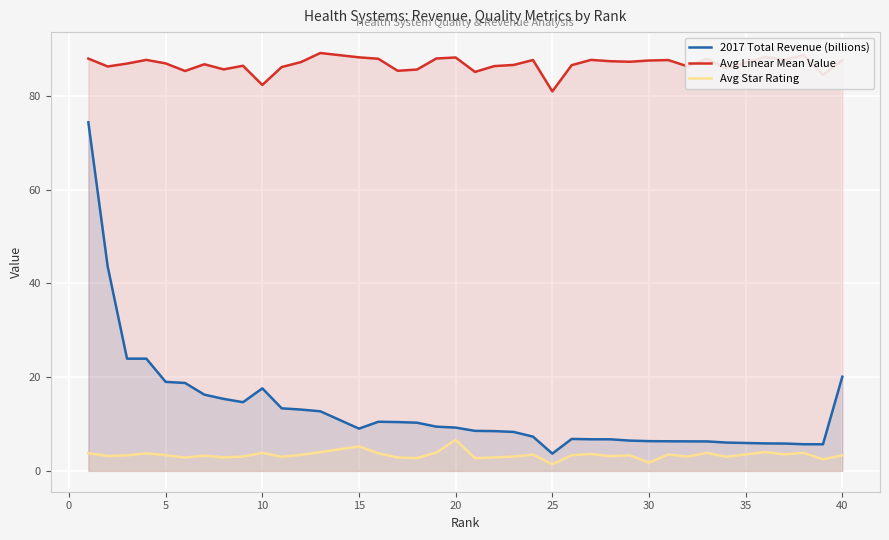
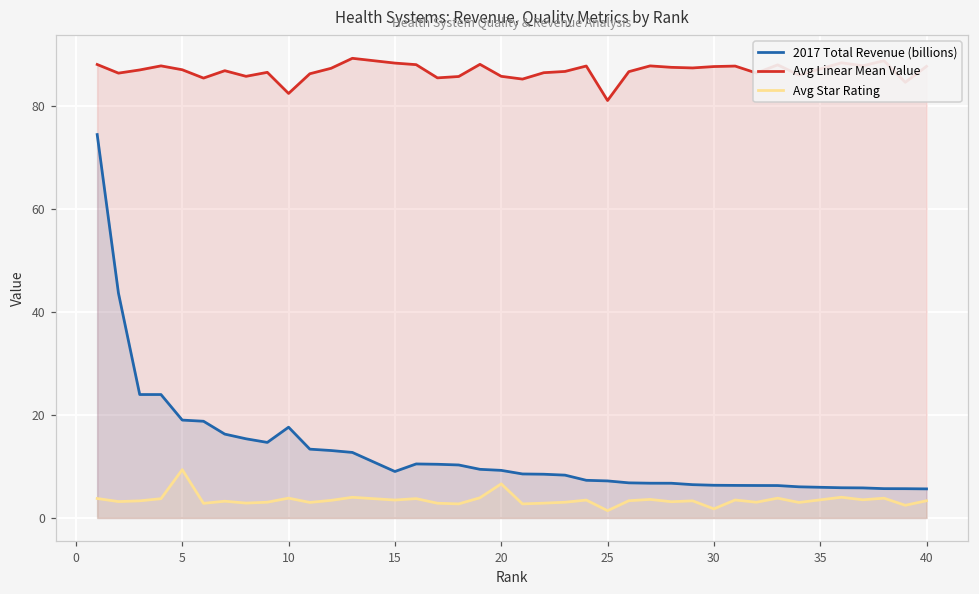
Avg Star Rating, 5: 3 -> 9
Avg Star Rating, 15: 5 -> 3
Avg Linear Mean Value, 20: 88 -> 86
2017 Total Revenue (billions), 25: 4 -> 7
2017 Total Revenue (billions), 40: 20 -> 6
